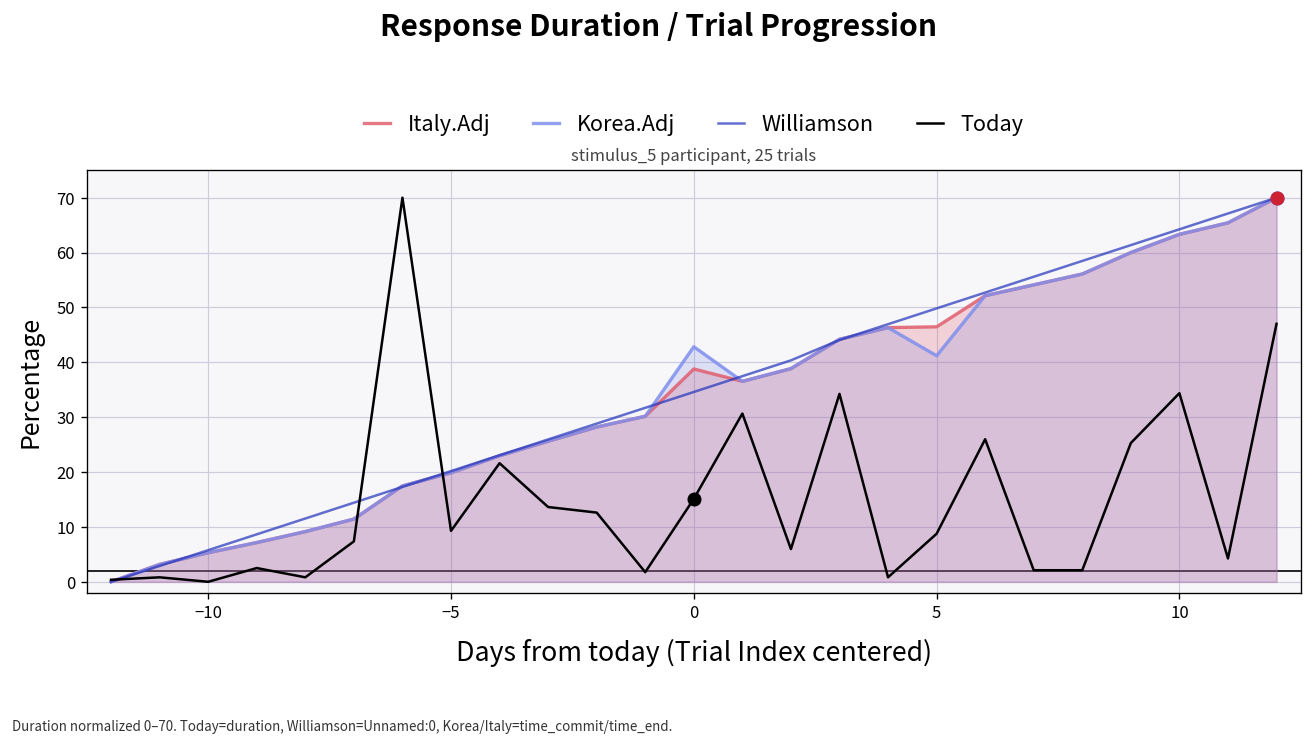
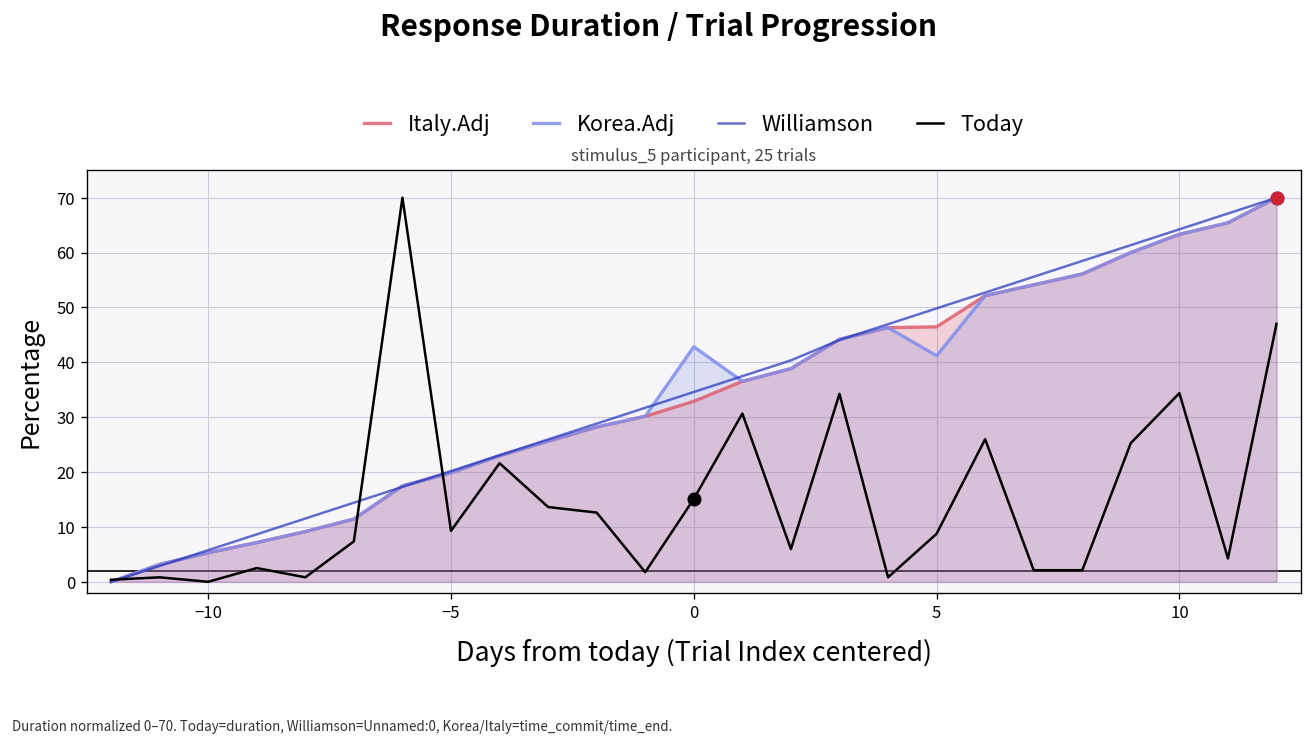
Italy.Adj, 0: 39 -> 33
